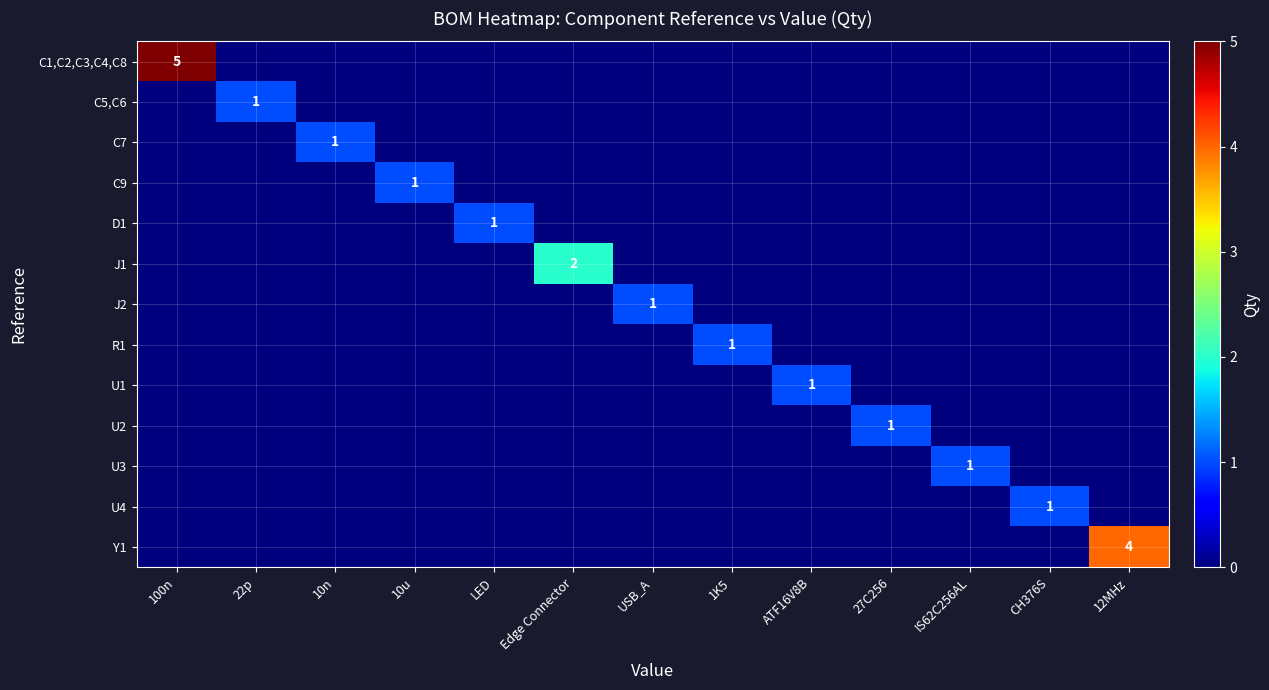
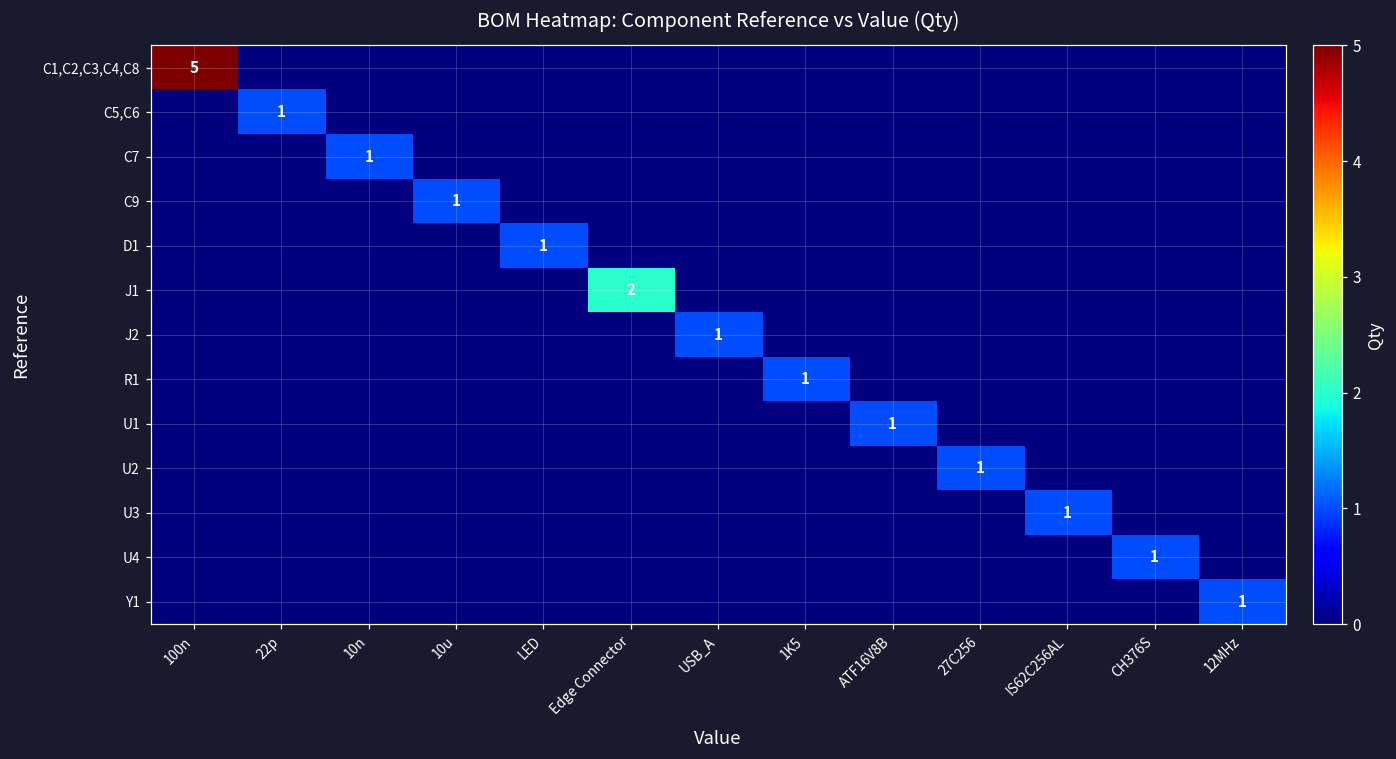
Y1, 12MHz: 4 -> 1
